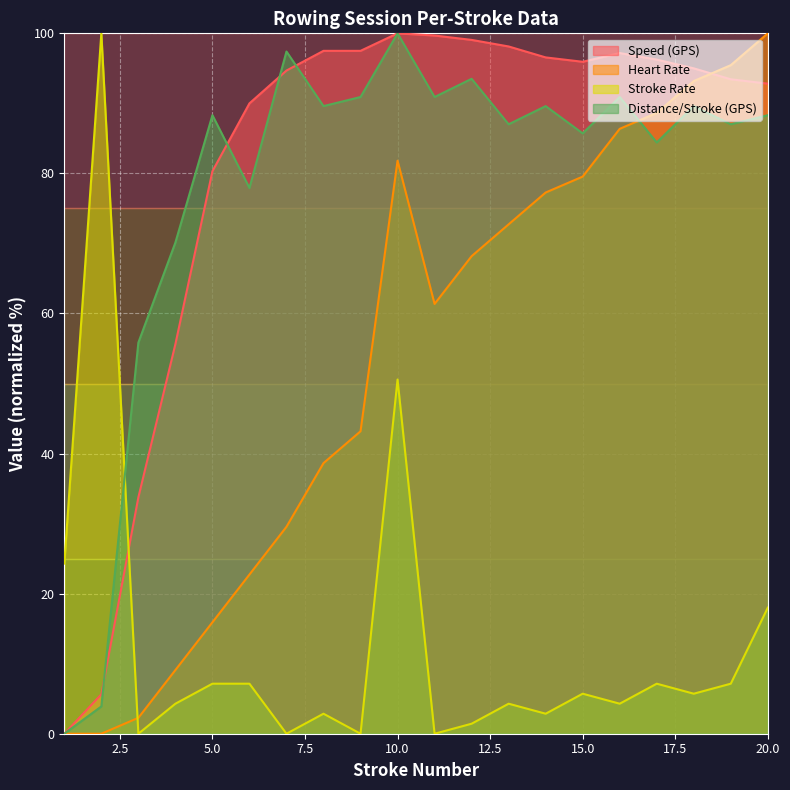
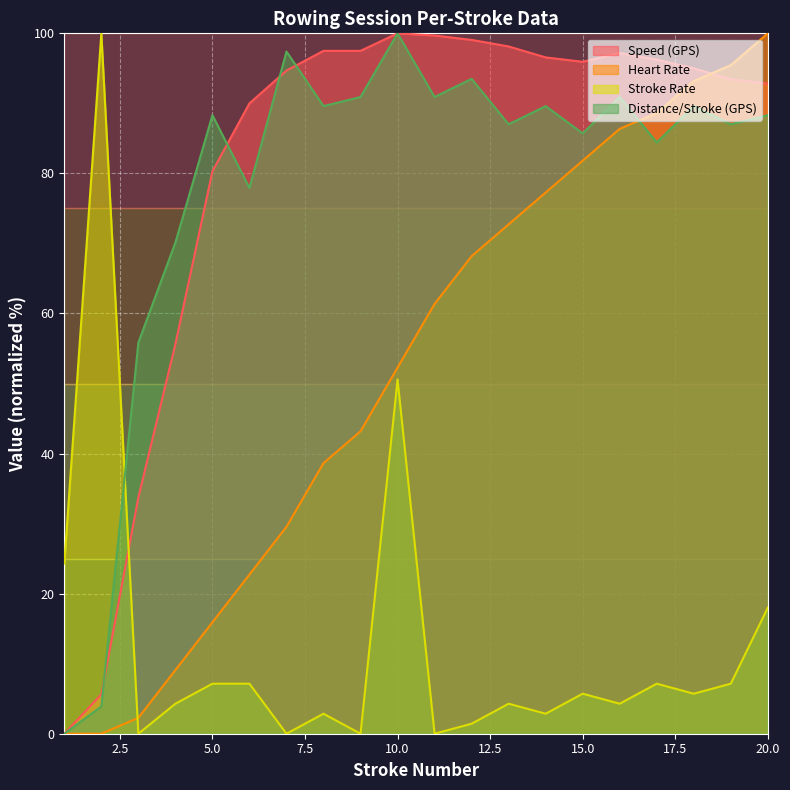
Heart Rate, 10.0: 82 -> 52
Heart Rate, 15.0: 80 -> 82
